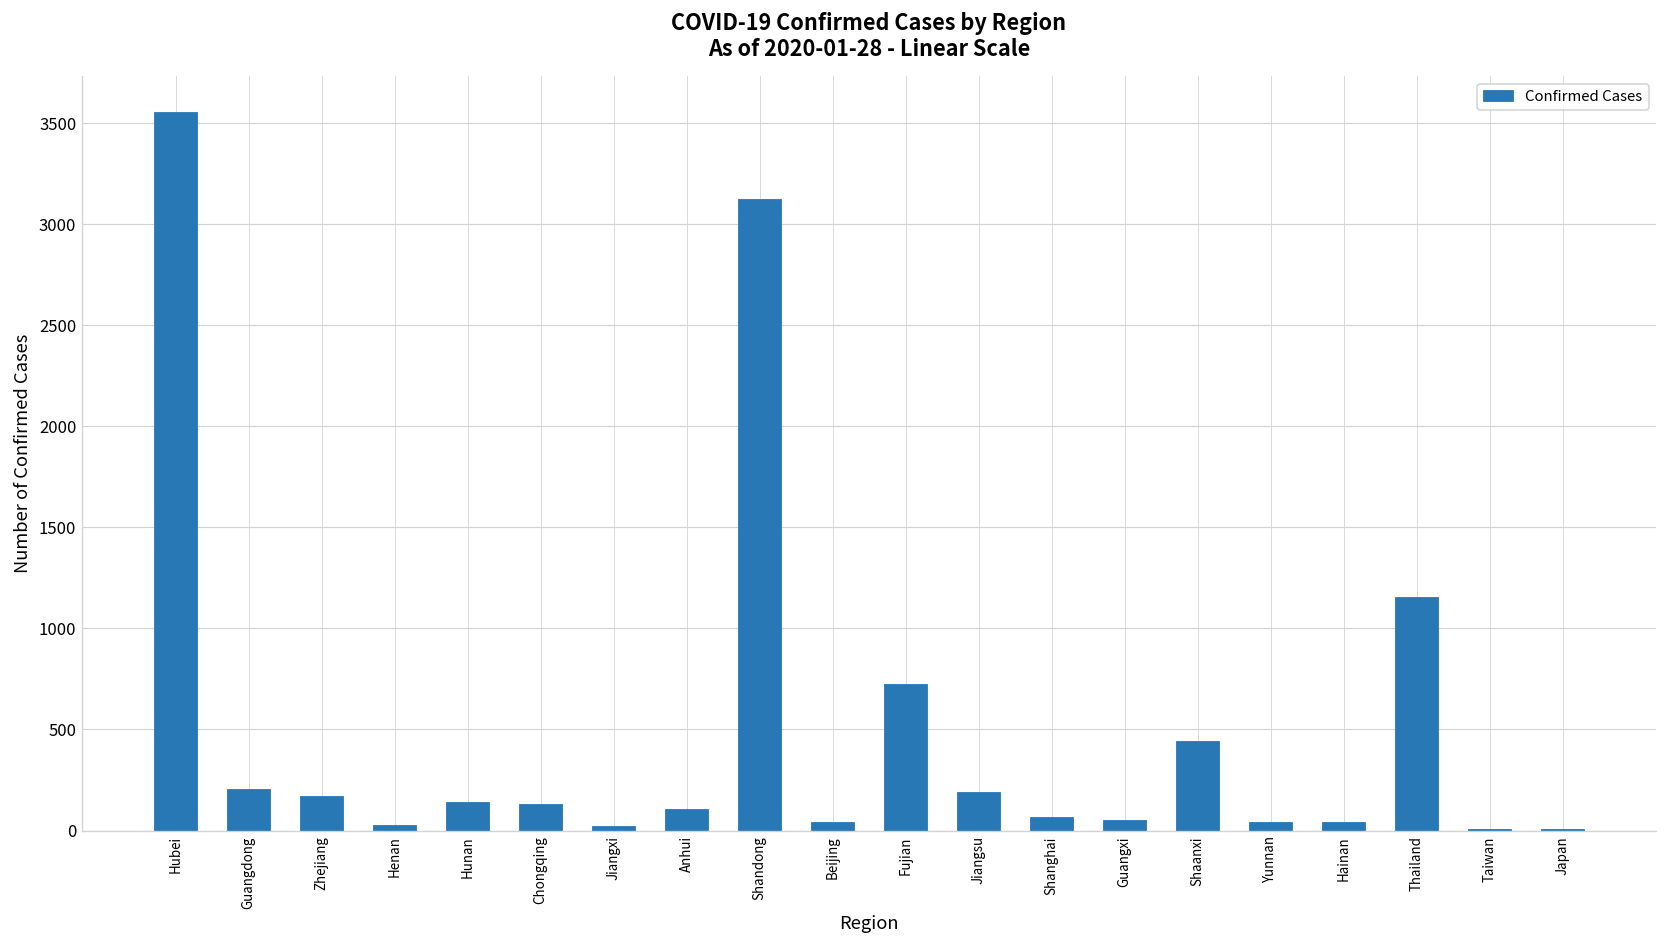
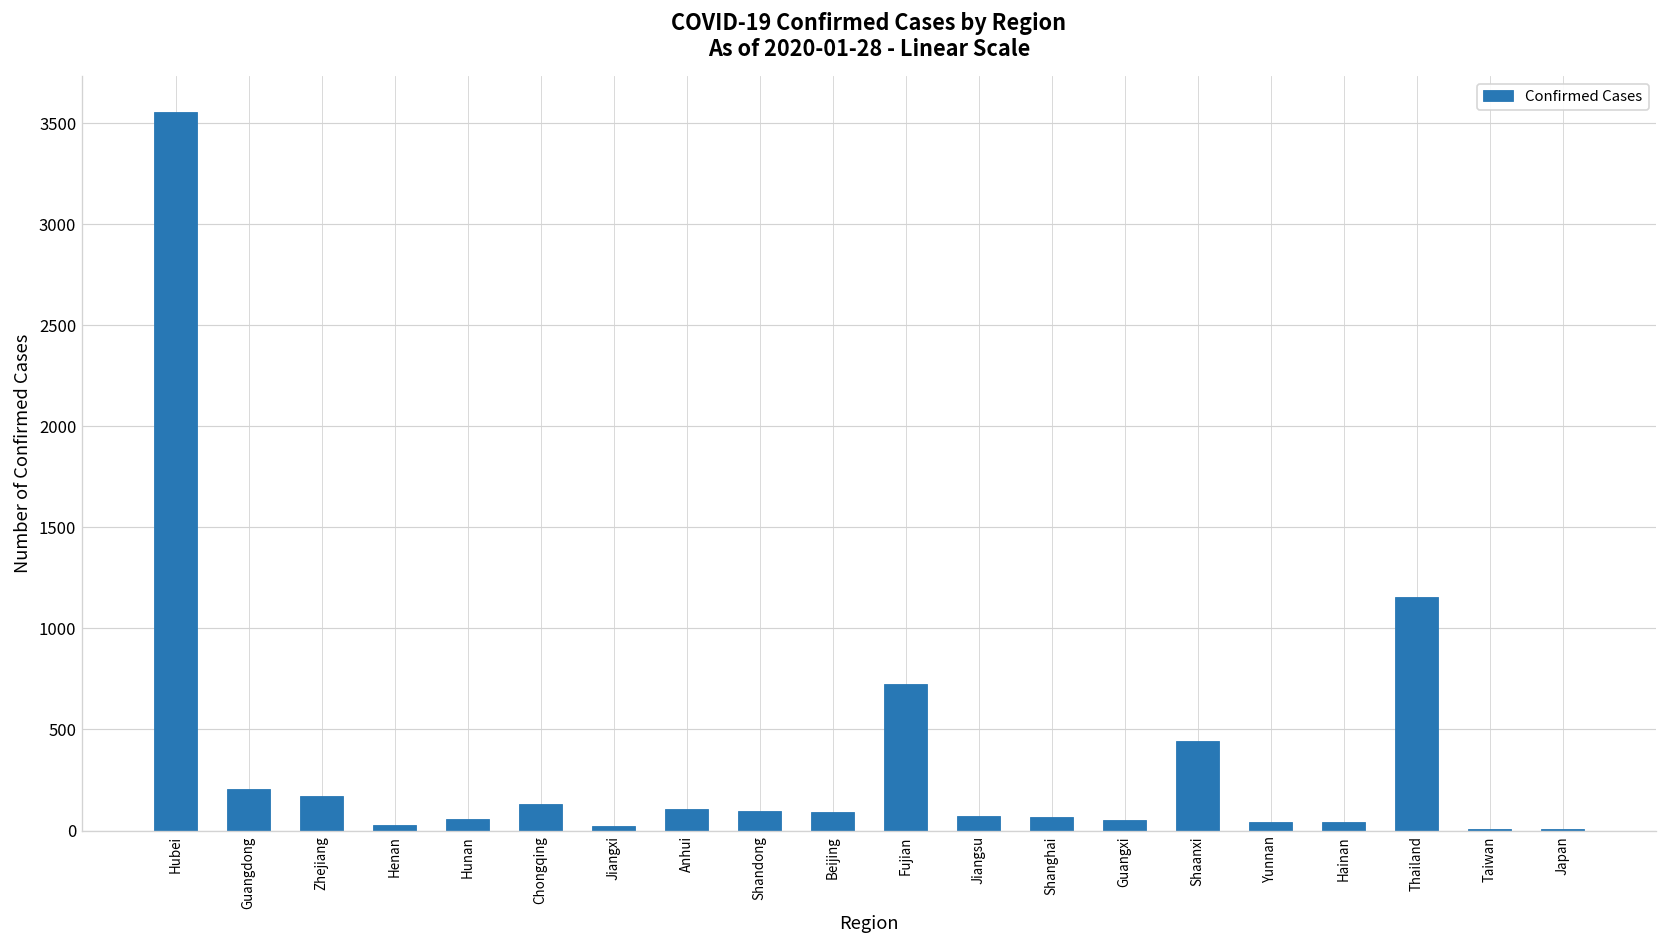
Hunan: 140 -> 60
Shandong: 3120 -> 100
Beijing: 40 -> 90
Jiangsu: 190 -> 70
